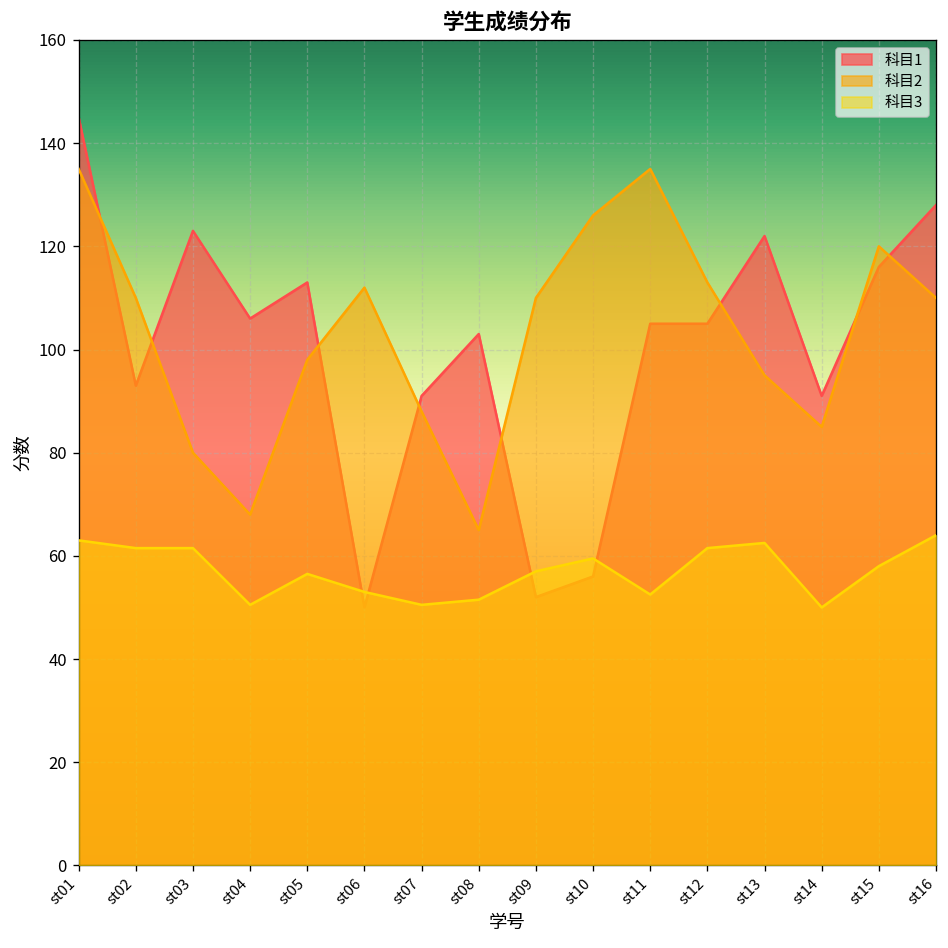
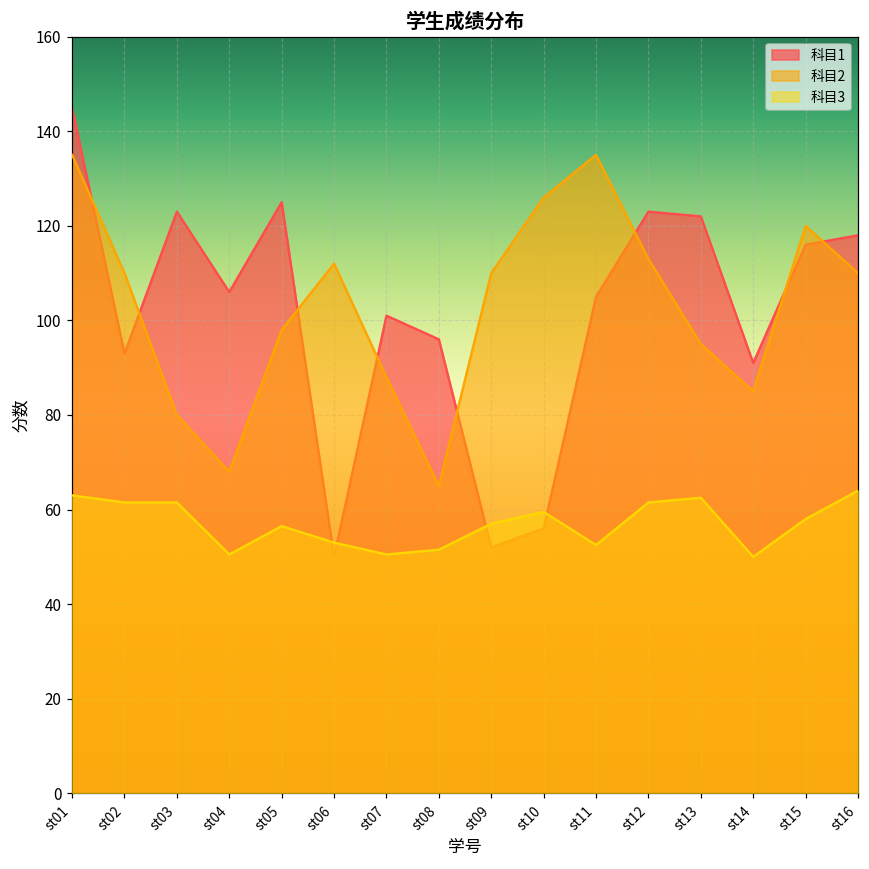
科目1, st05: 113 -> 125
科目1, st07: 91 -> 101
科目1, st08: 103 -> 96
科目1, st12: 105 -> 123
科目1, st16: 128 -> 118
